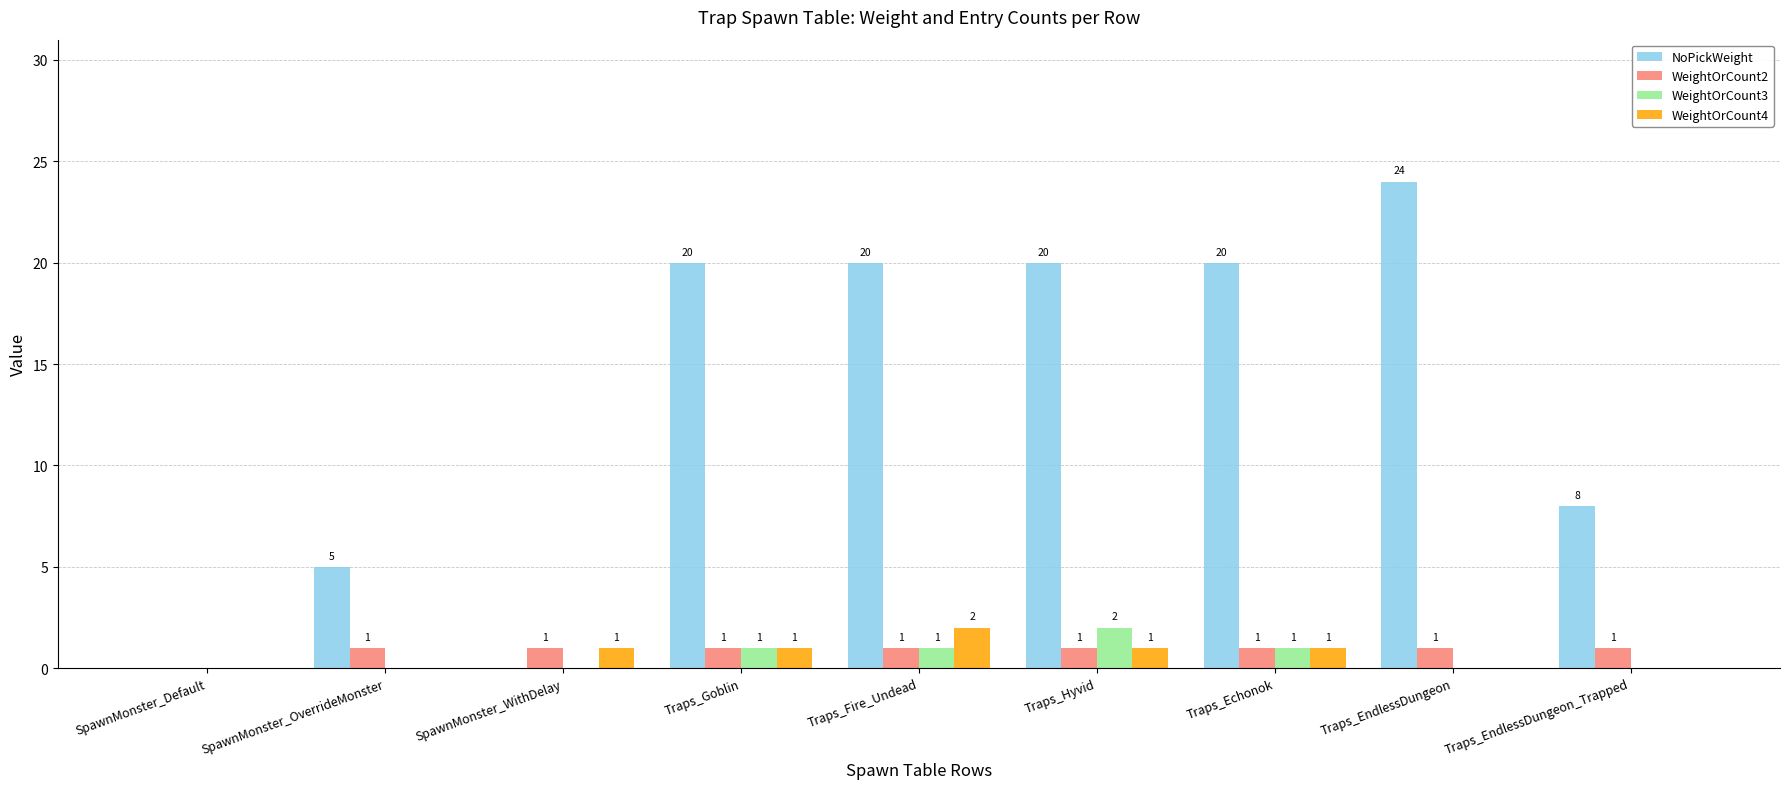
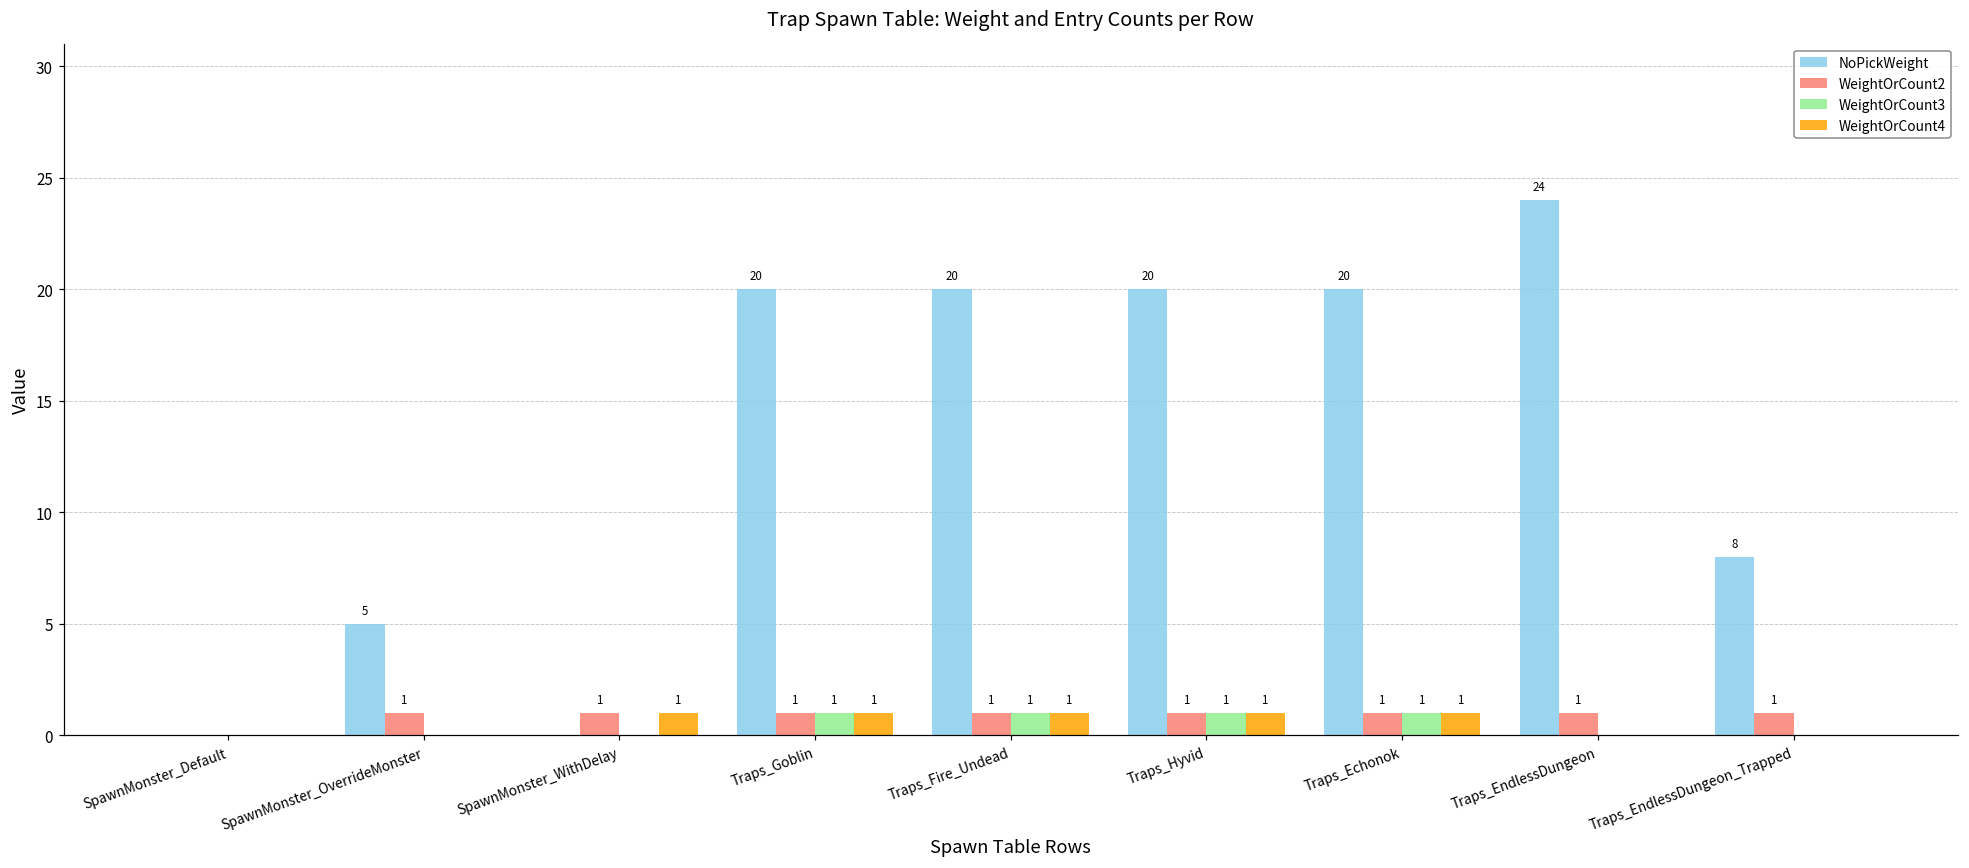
WeightOrCount4, Traps_Fire_Undead: 2 -> 1
WeightOrCount3, Traps_Hyvid: 2 -> 1
